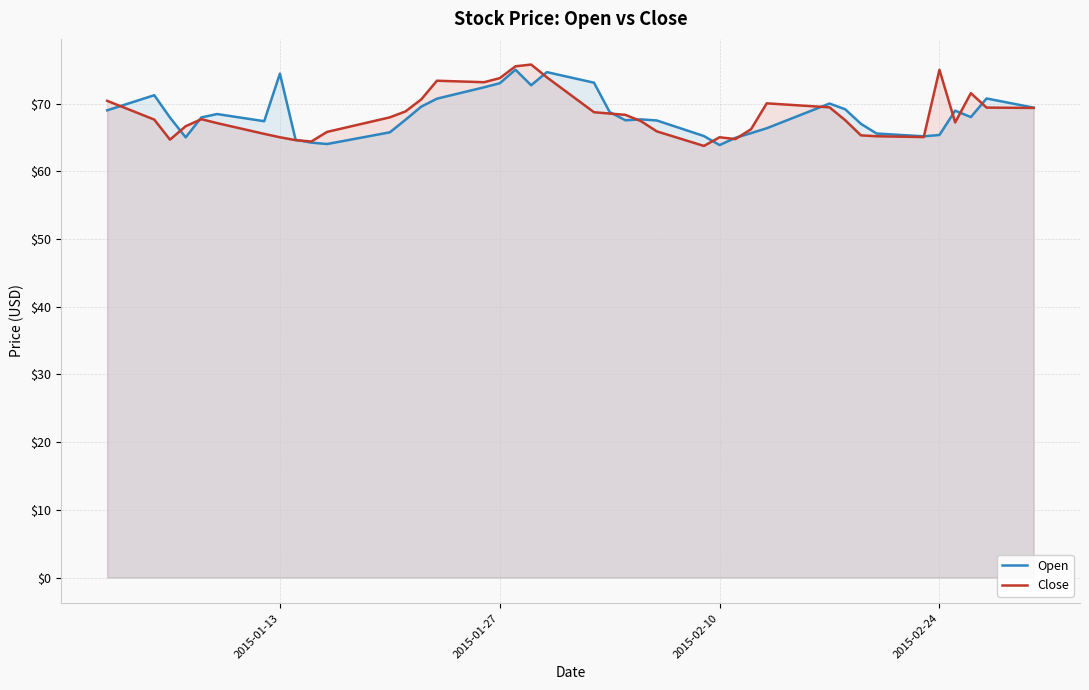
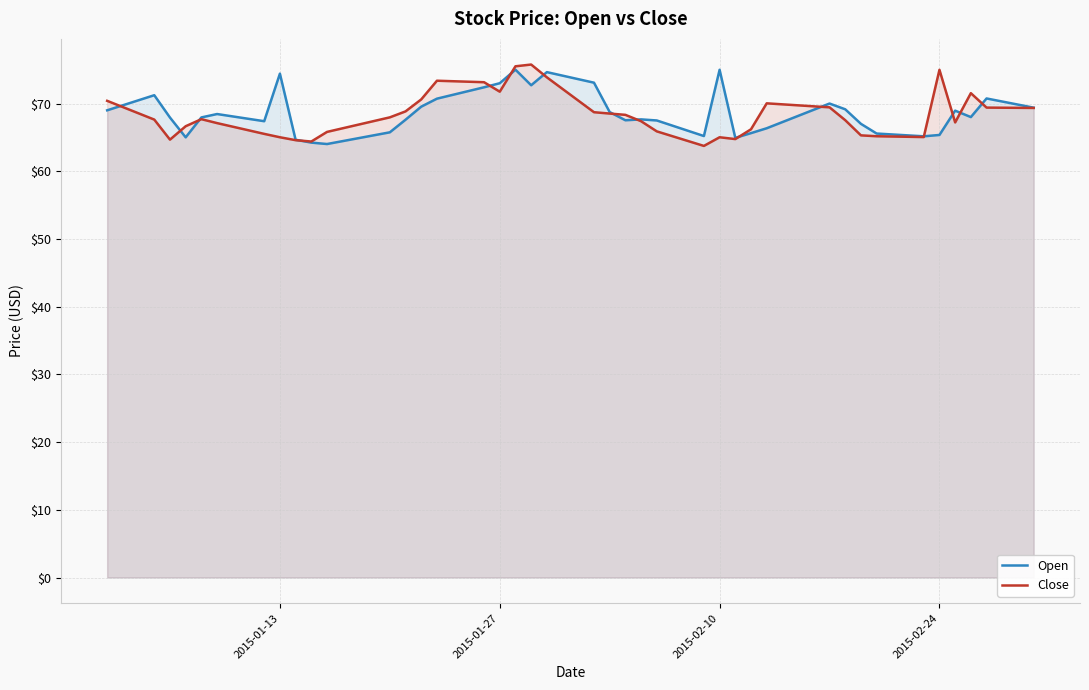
Close, 2015-01-27: $74 -> $72
Open, 2015-02-10: $64 -> $75
